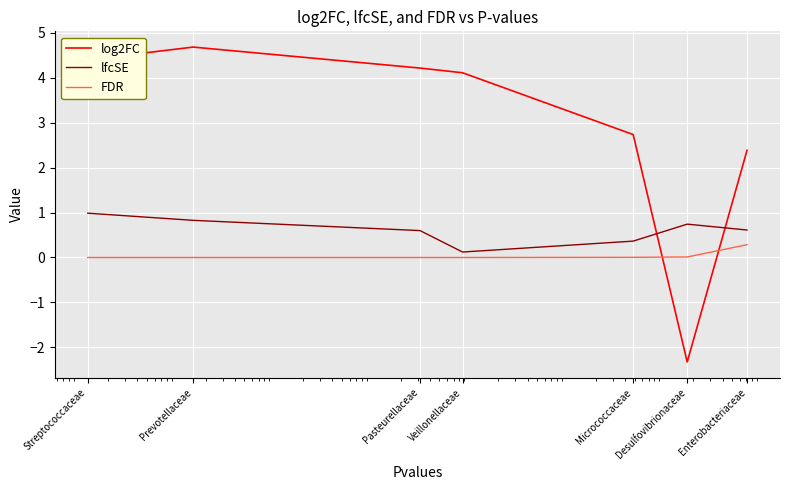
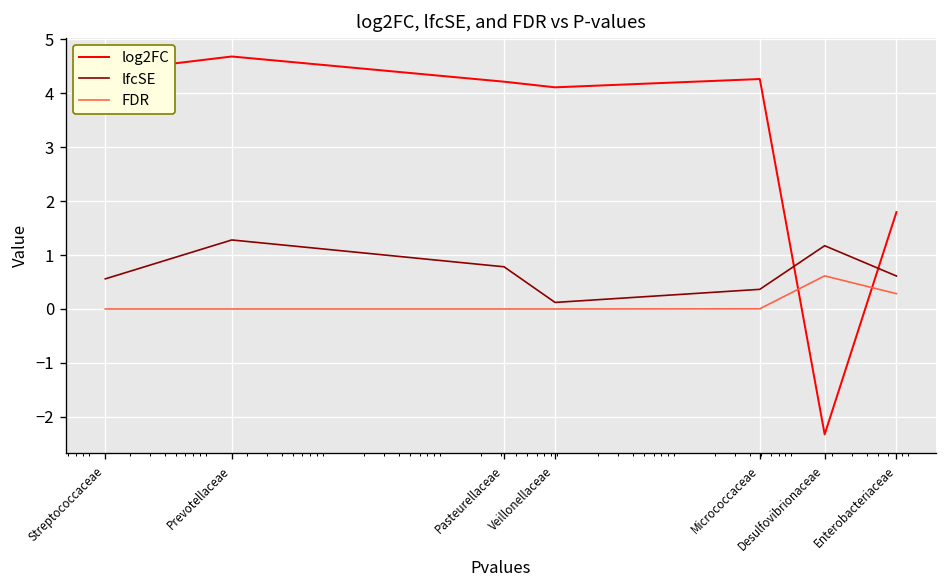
lfcSE, Streptococcaceae: 1.0 -> 0.6
lfcSE, Prevotellaceae: 0.8 -> 1.3
lfcSE, Pasteurellaceae: 0.6 -> 0.8
log2FC, Micrococcaceae: 2.7 -> 4.3
lfcSE, Desulfovibrionaceae: 0.7 -> 1.2
FDR, Desulfovibrionaceae: 0.0 -> 0.6
log2FC, Enterobacteriaceae: 2.4 -> 1.8
